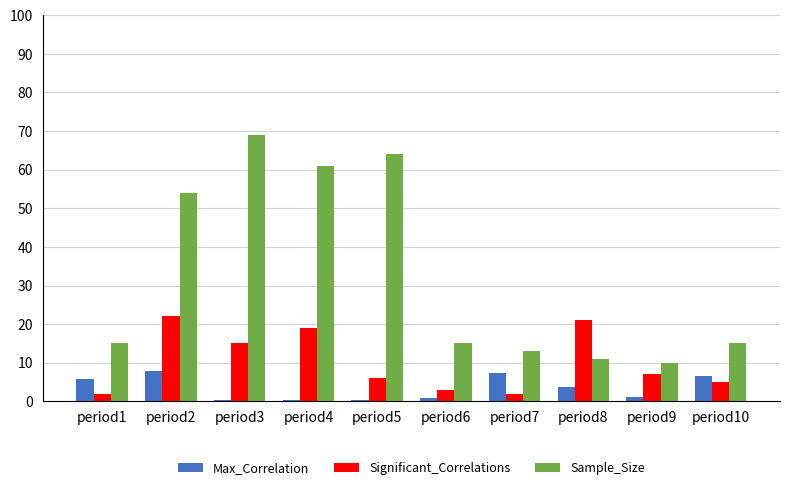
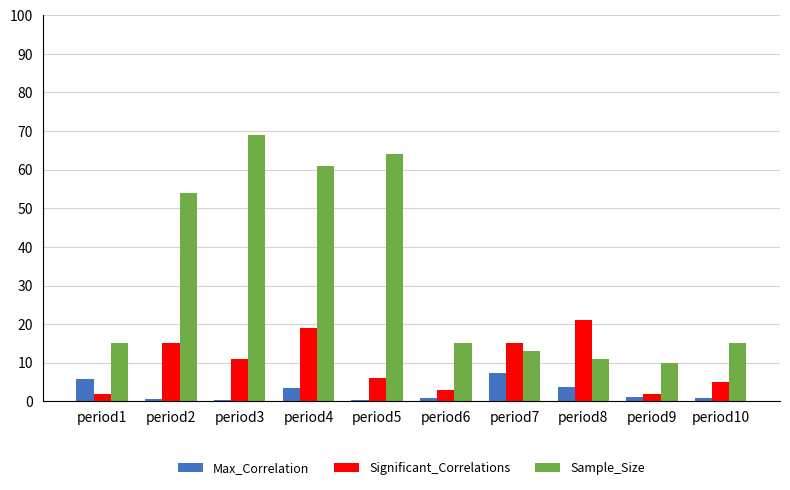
Max_Correlation, period2: 8 -> 0
Significant_Correlations, period2: 22 -> 15
Significant_Correlations, period3: 15 -> 11
Max_Correlation, period4: 0 -> 3
Significant_Correlations, period7: 2 -> 15
Significant_Correlations, period9: 7 -> 2
Max_Correlation, period10: 6 -> 1
